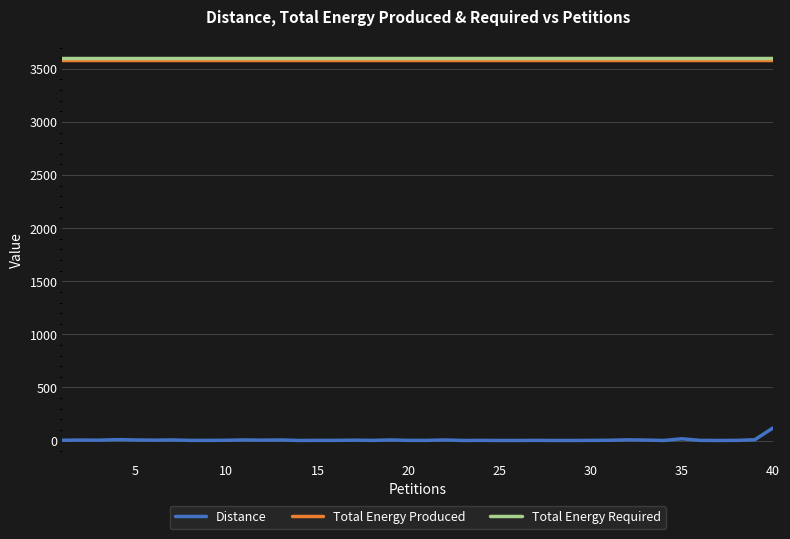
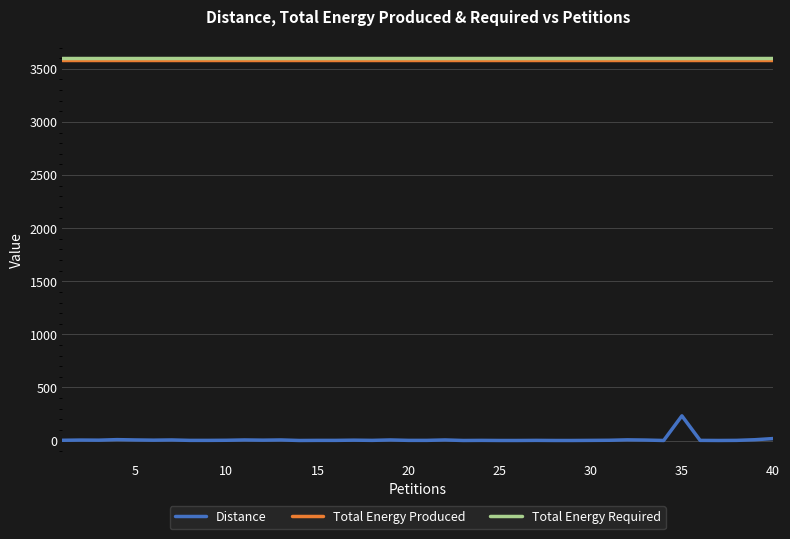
Distance, 35: 20 -> 230
Distance, 40: 120 -> 20
